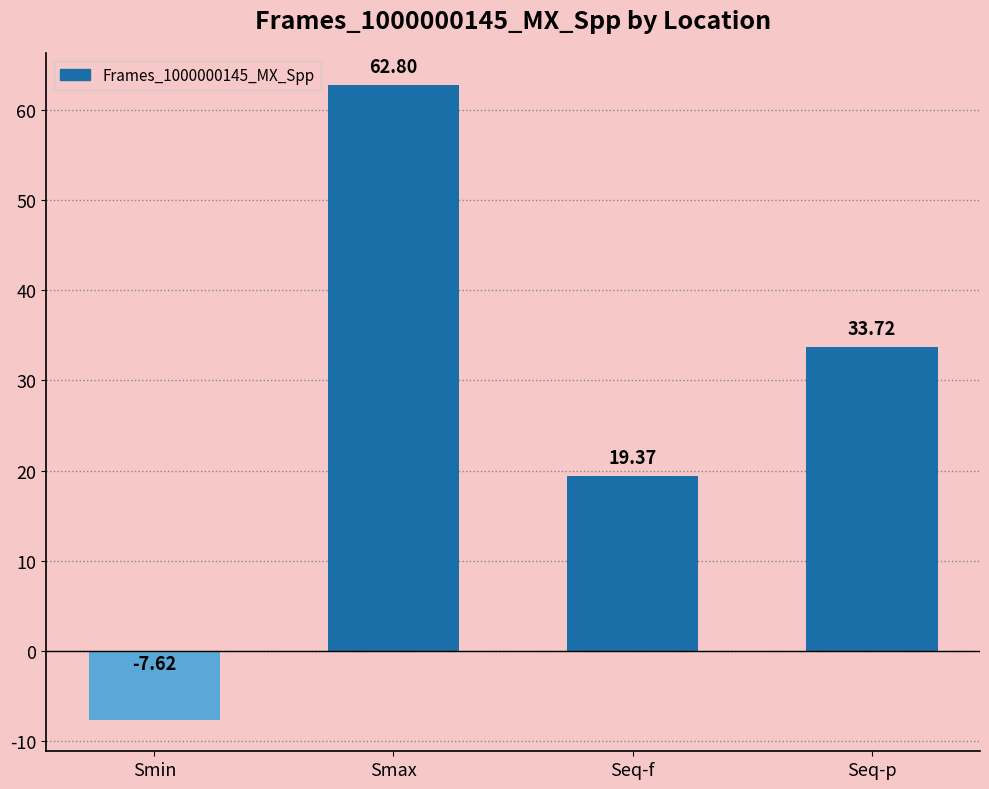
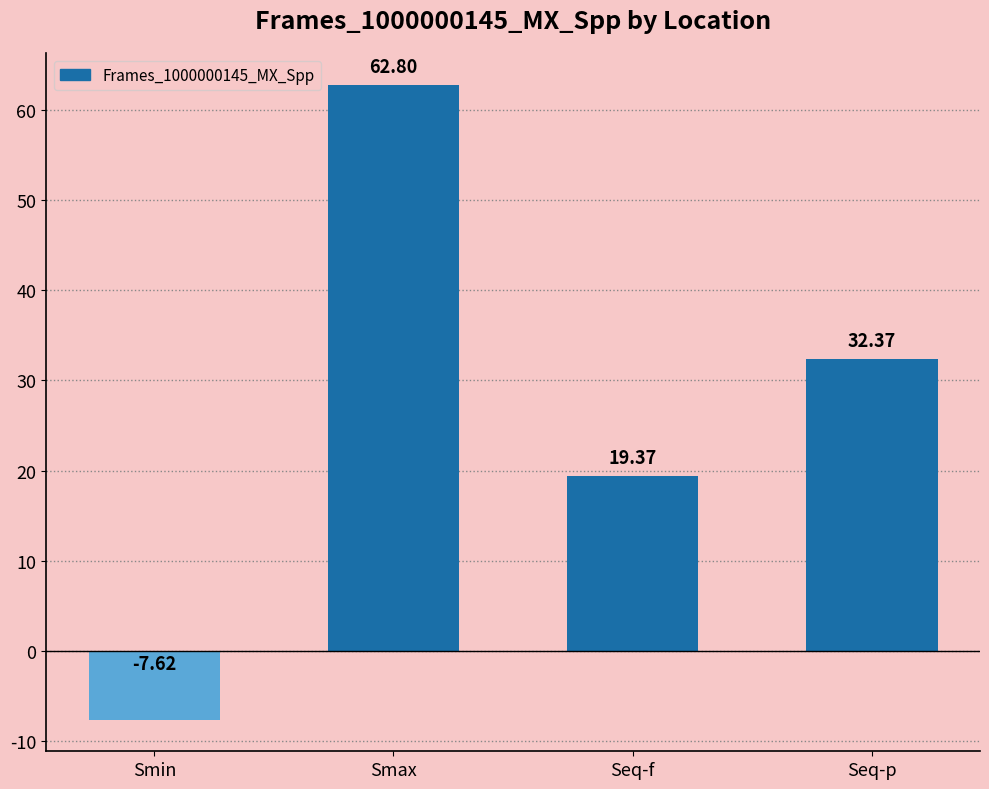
Seq-p: 33.72 -> 32.37
